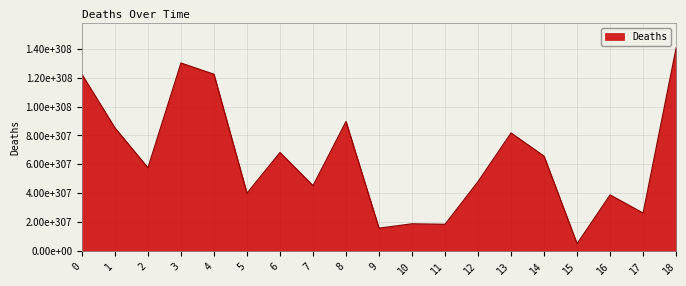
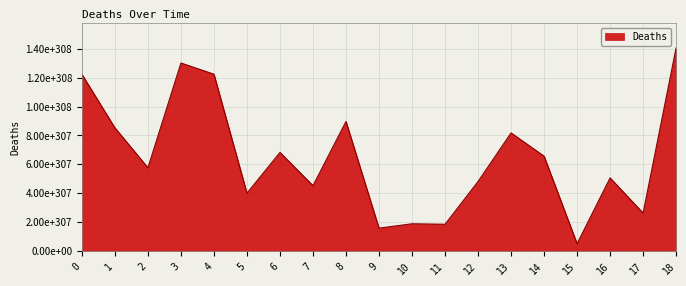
16: 39000000000000000000000000000000000000000000000000000000000000000000000000000000000000000000000000000000000000000000000000000000000000000000000000000000000000000000000000000000000000000000000000000000000000000000000000000000000000000000000000000000000000000000000000000000000000000000000000000000000000000000 -> 51000000000000000000000000000000000000000000000000000000000000000000000000000000000000000000000000000000000000000000000000000000000000000000000000000000000000000000000000000000000000000000000000000000000000000000000000000000000000000000000000000000000000000000000000000000000000000000000000000000000000000000
